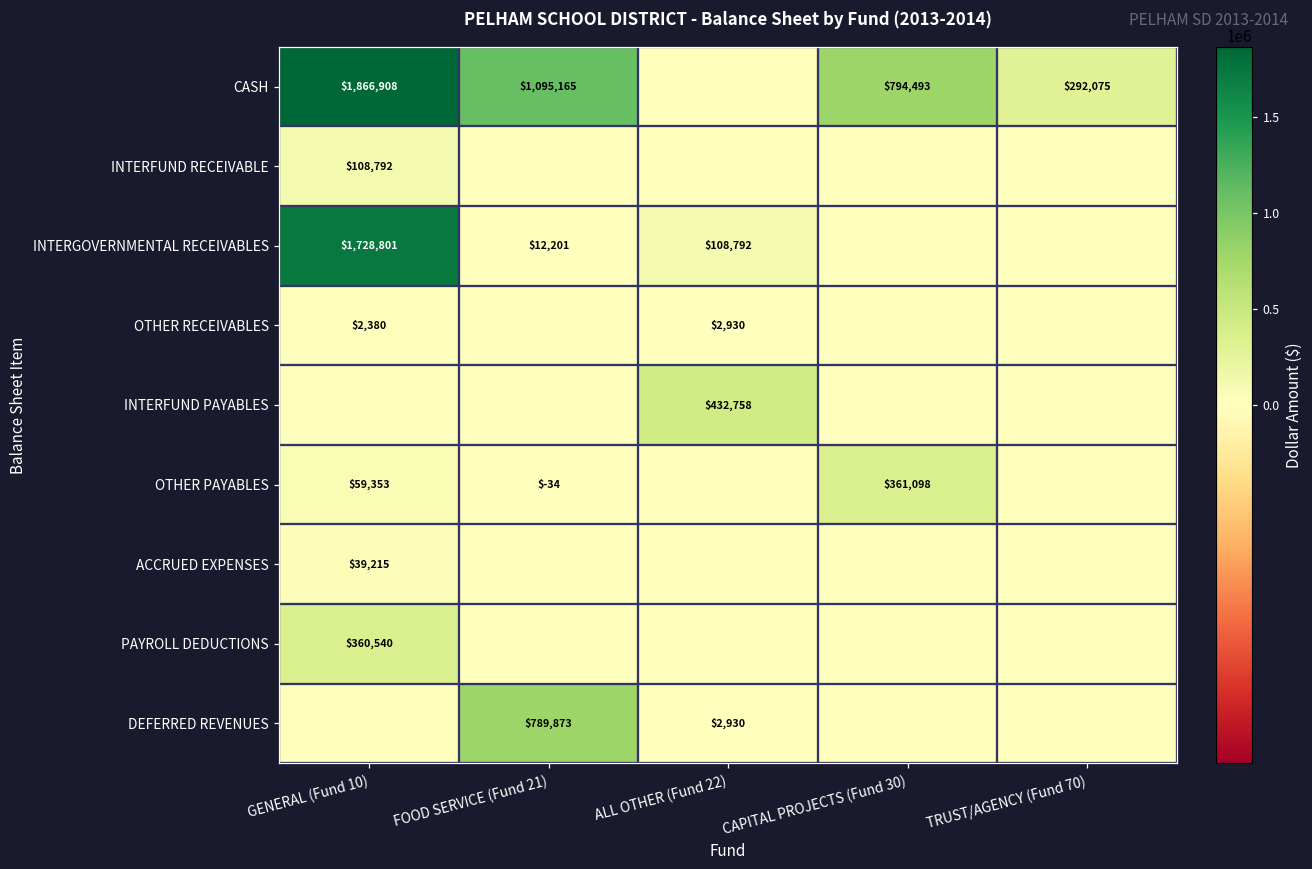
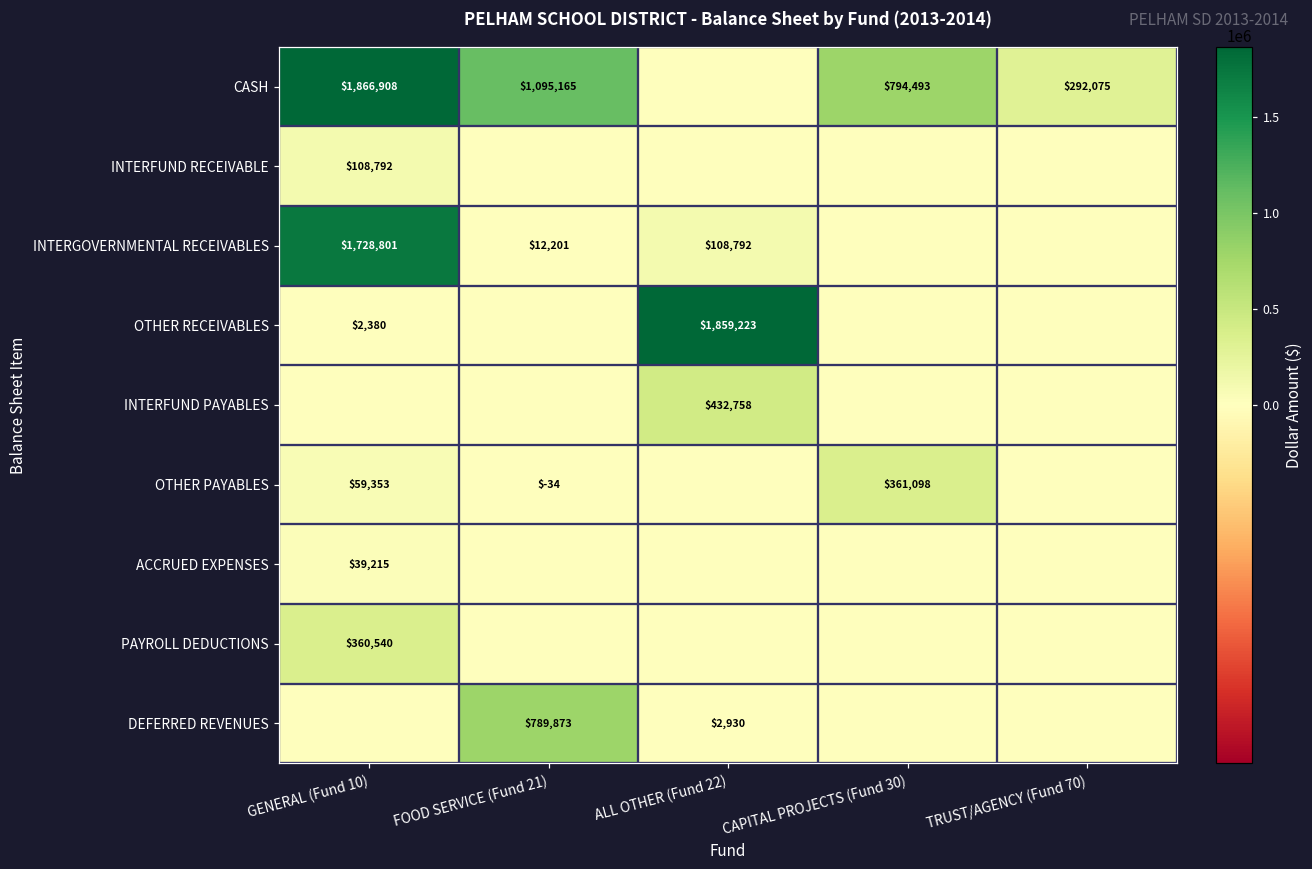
OTHER RECEIVABLES, ALL OTHER (Fund 22): $2,930 -> $1,859,223
